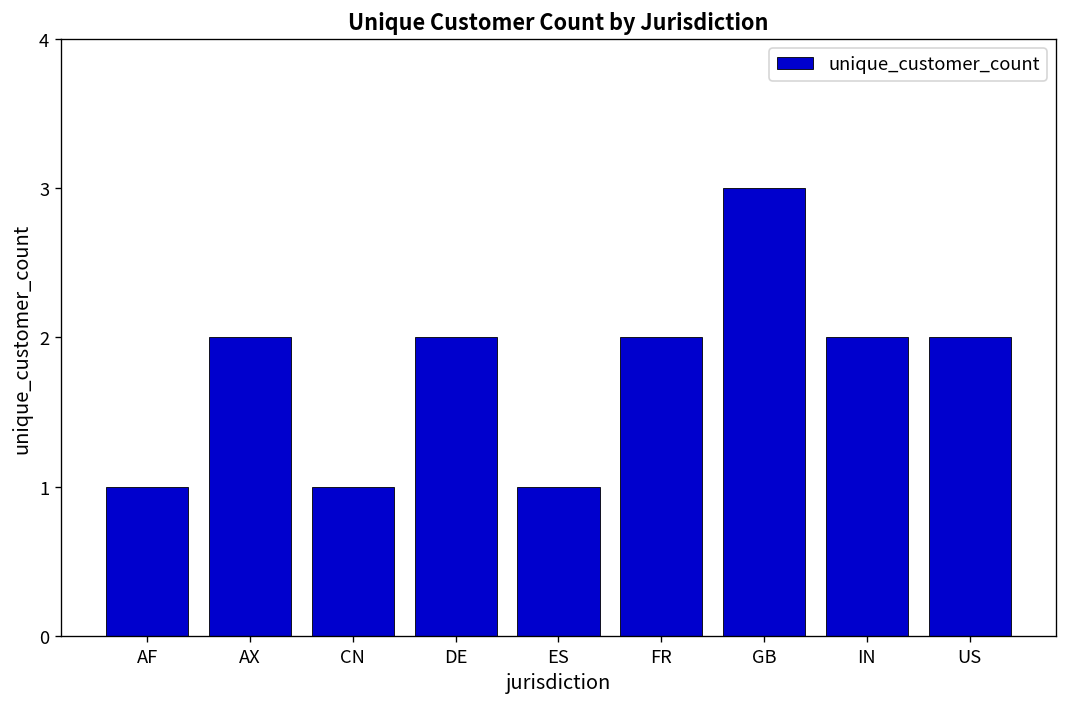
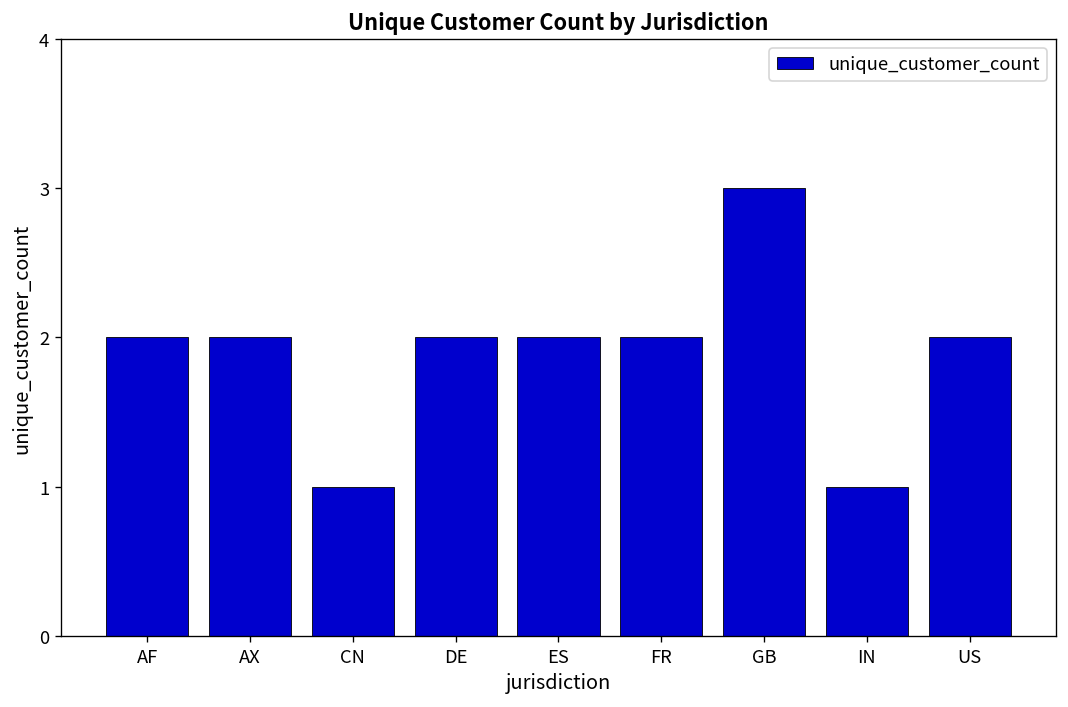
AF: 1 -> 2
ES: 1 -> 2
IN: 2 -> 1
